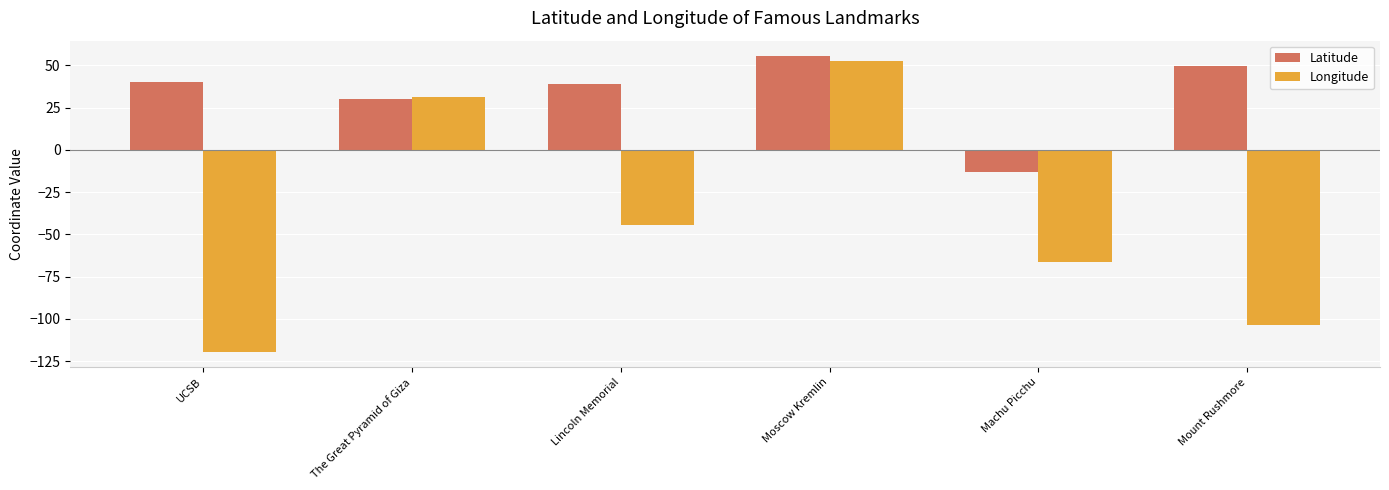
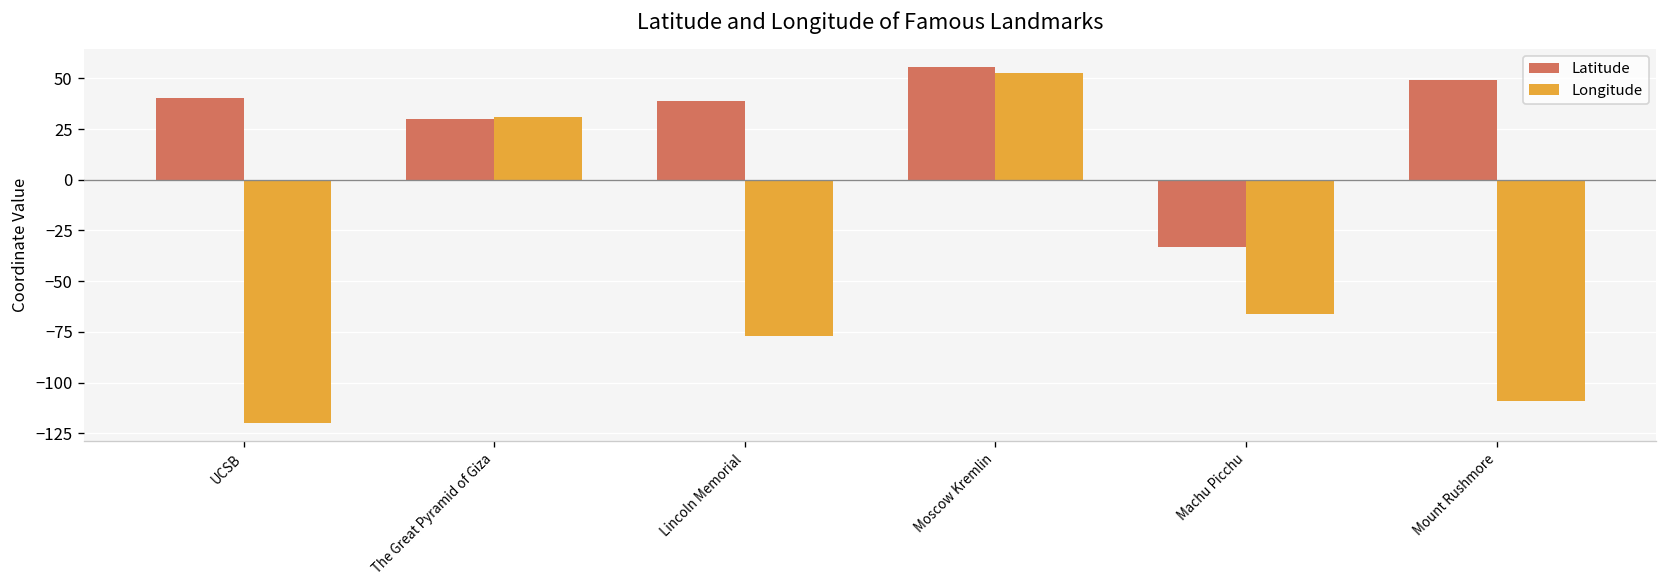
Longitude, Lincoln Memorial: -44 -> -77
Latitude, Machu Picchu: -13 -> -33
Longitude, Mount Rushmore: -103 -> -109
